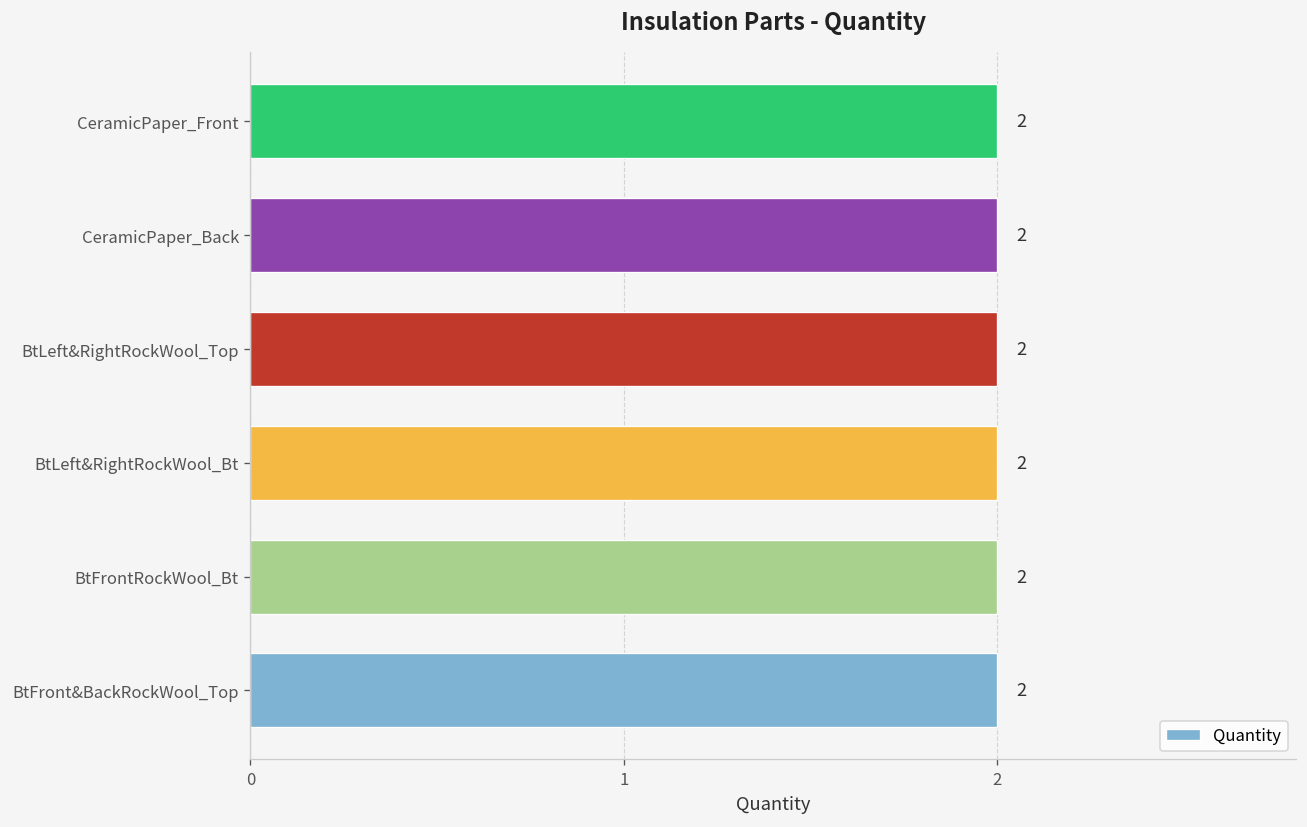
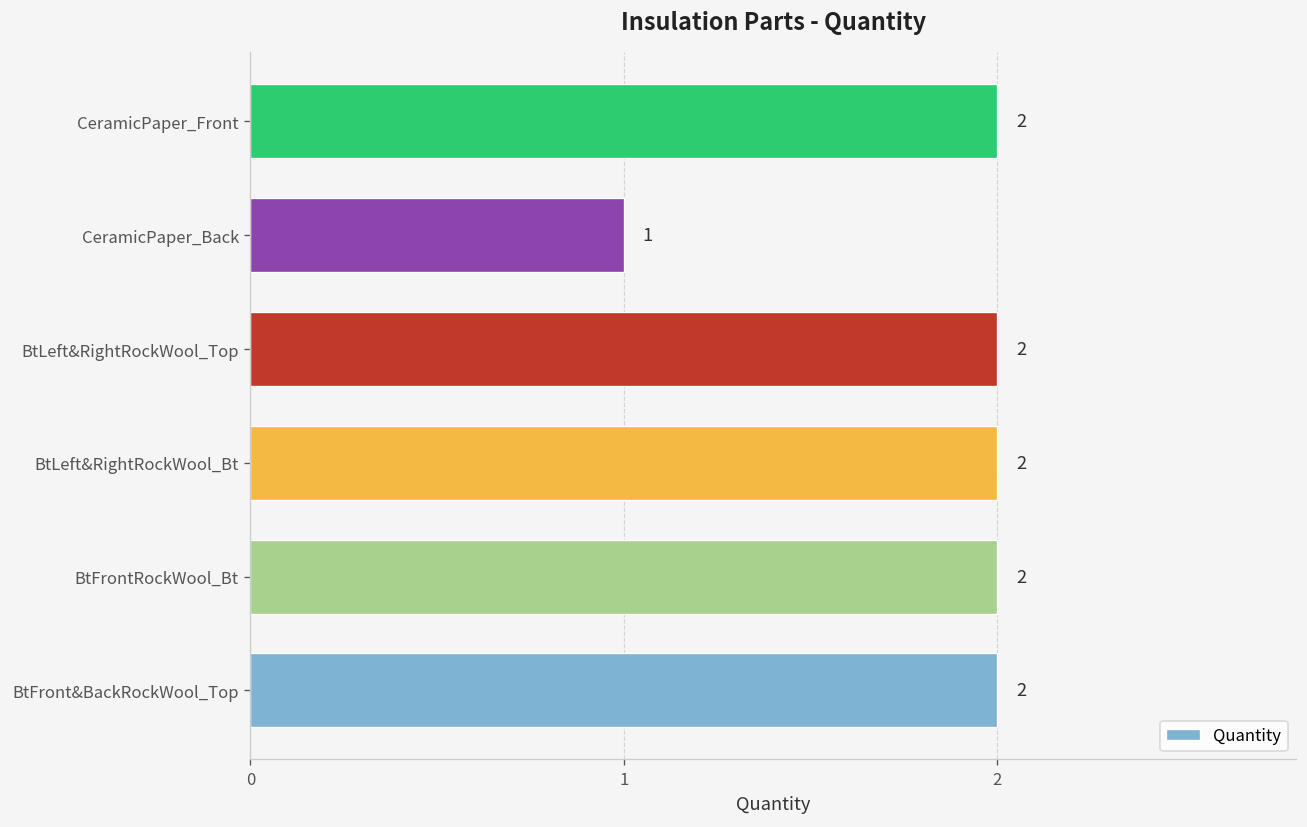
CeramicPaper_Back: 2 -> 1
